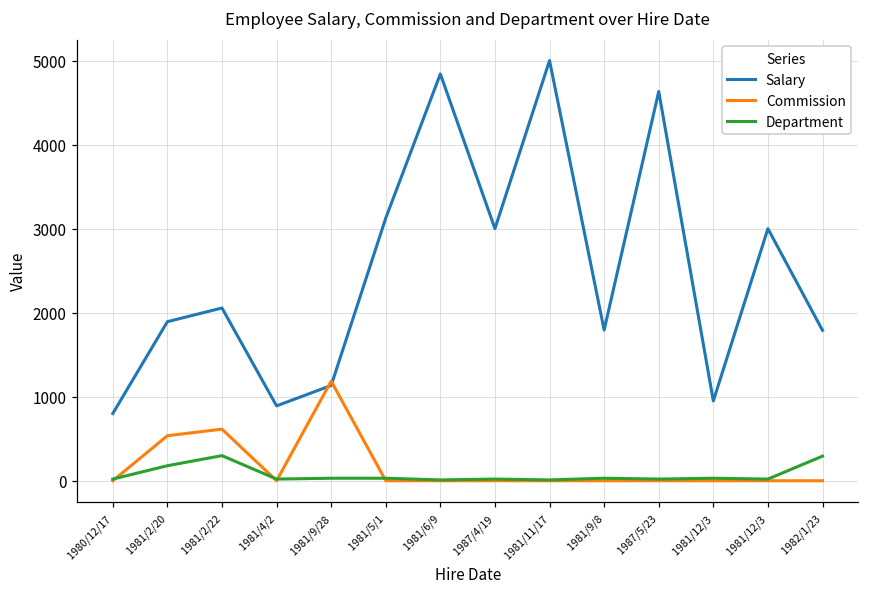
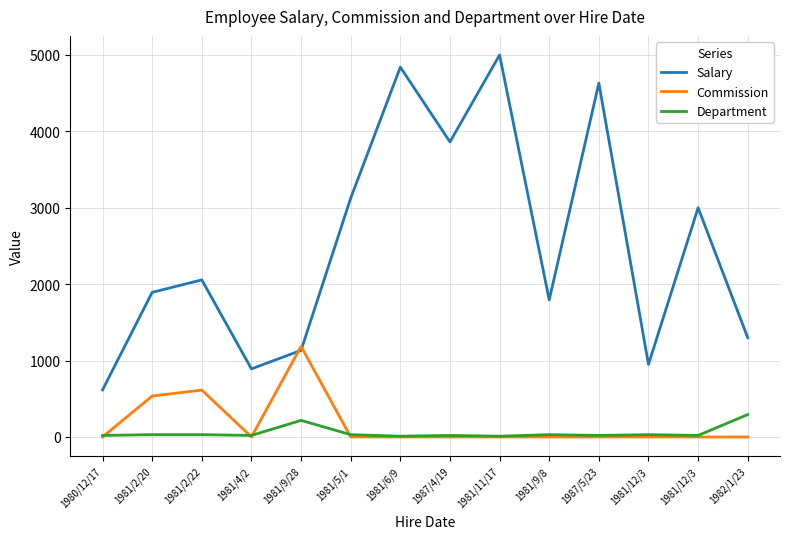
Salary, 1980/12/17: 800 -> 600
Department, 1981/2/20: 200 -> 0
Department, 1981/2/22: 300 -> 0
Department, 1981/9/28: 0 -> 200
Salary, 1987/4/19: 3000 -> 3900
Salary, 1982/1/23: 1800 -> 1300
